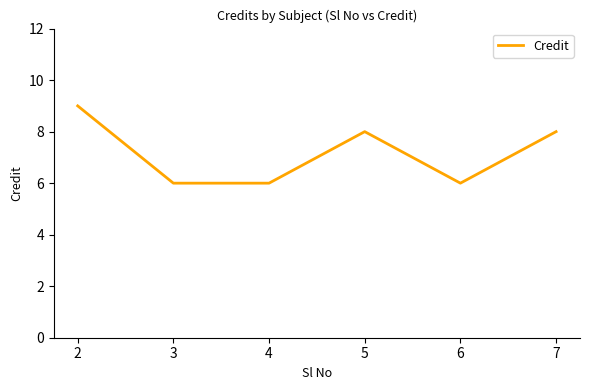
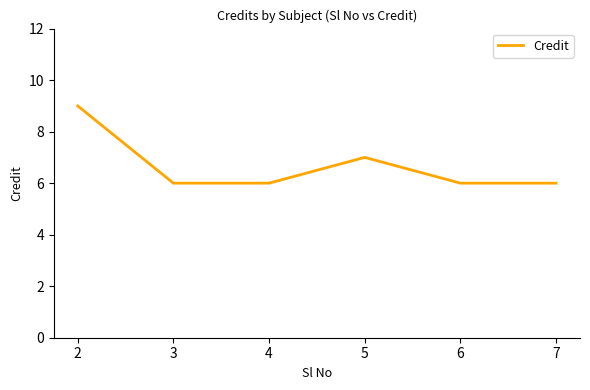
5: 8 -> 7
7: 8 -> 6
